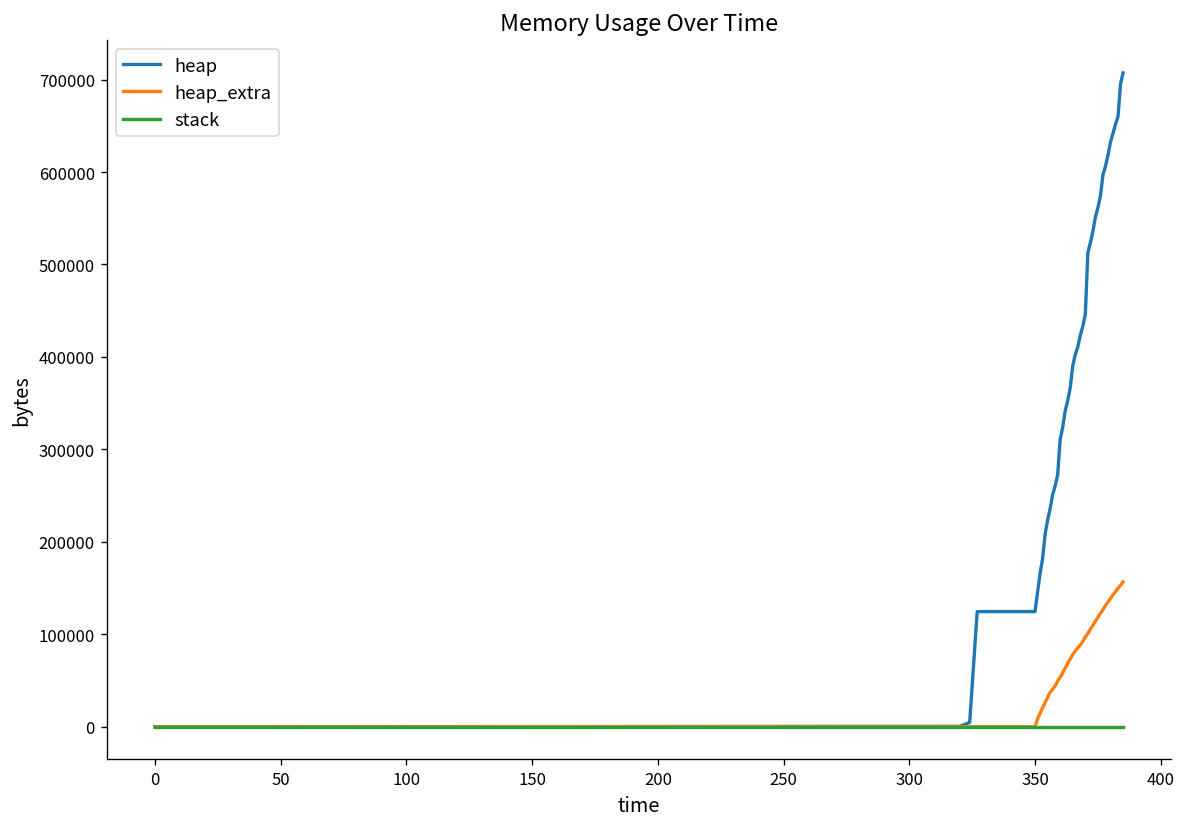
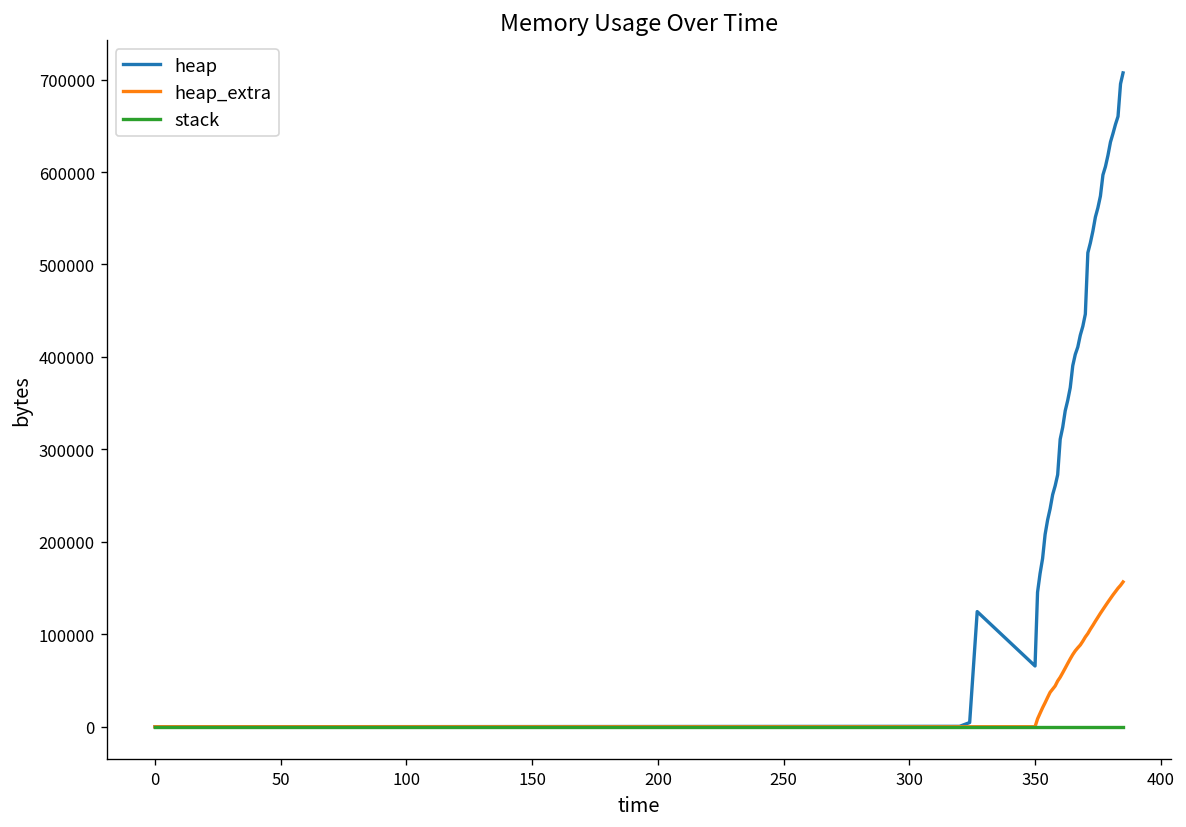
heap, 350: 120000 -> 70000
